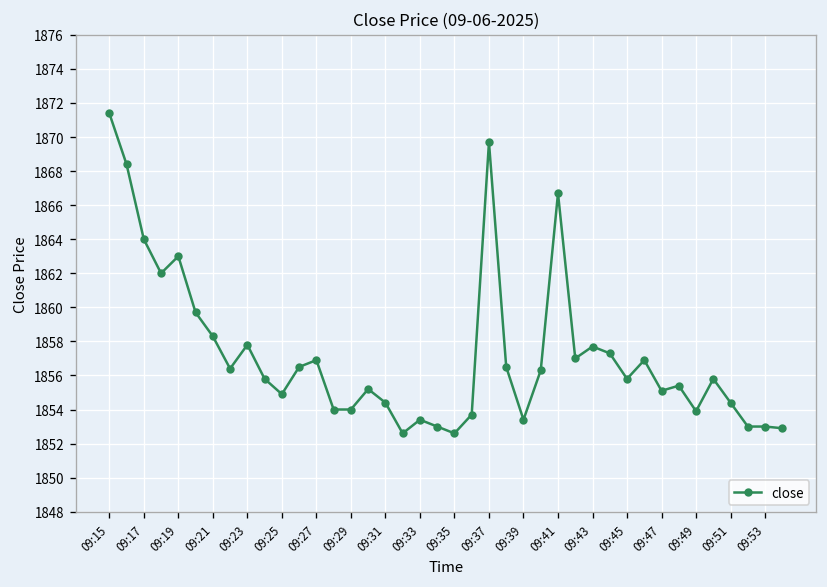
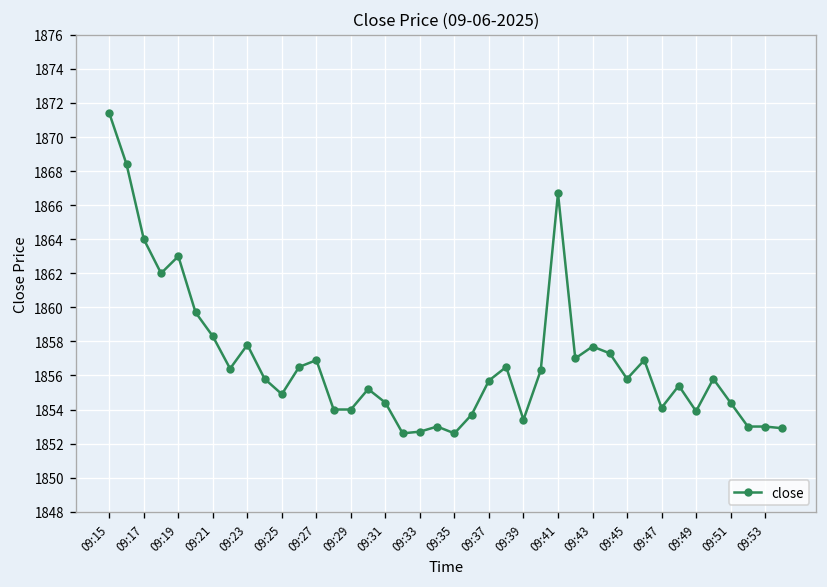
09:33: 1853.4 -> 1852.7
09:37: 1869.7 -> 1855.7
09:47: 1855.1 -> 1854.1
